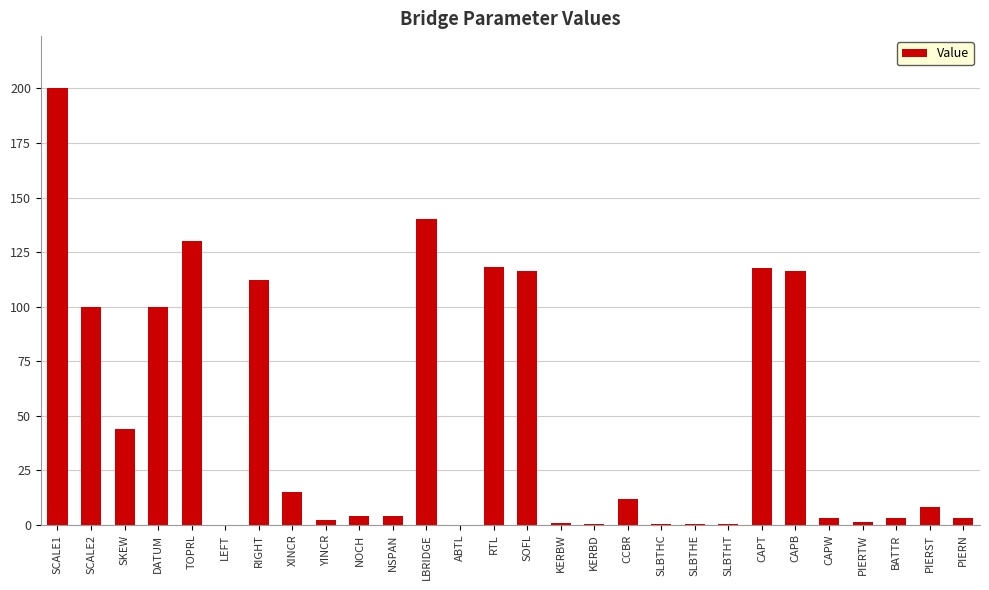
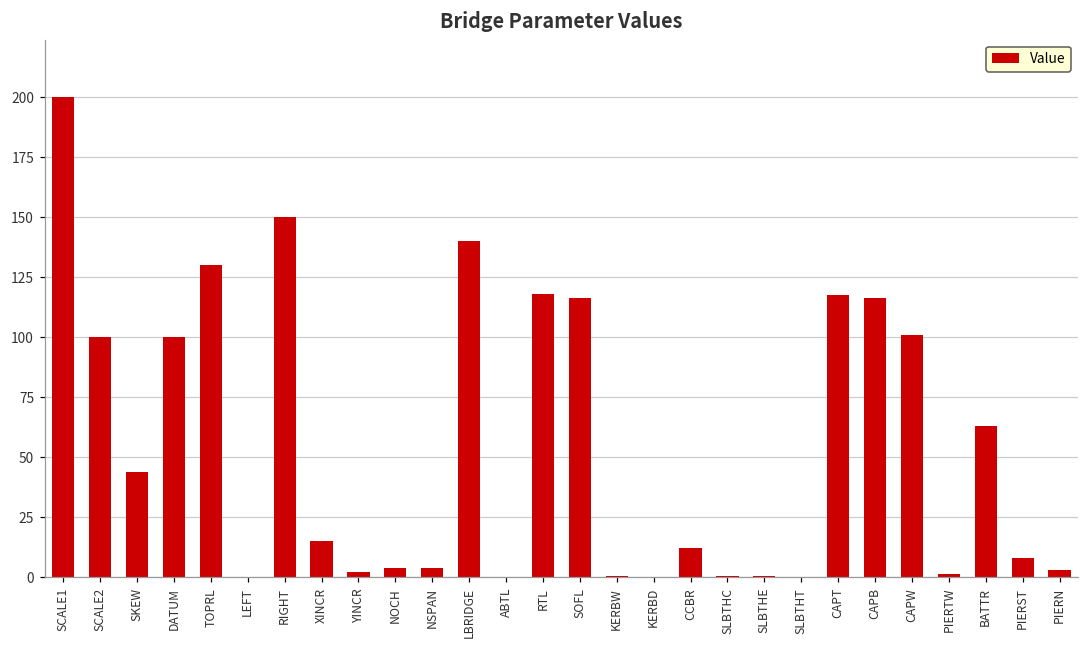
RIGHT: 112 -> 150
CAPW: 3 -> 101
BATTR: 3 -> 63
